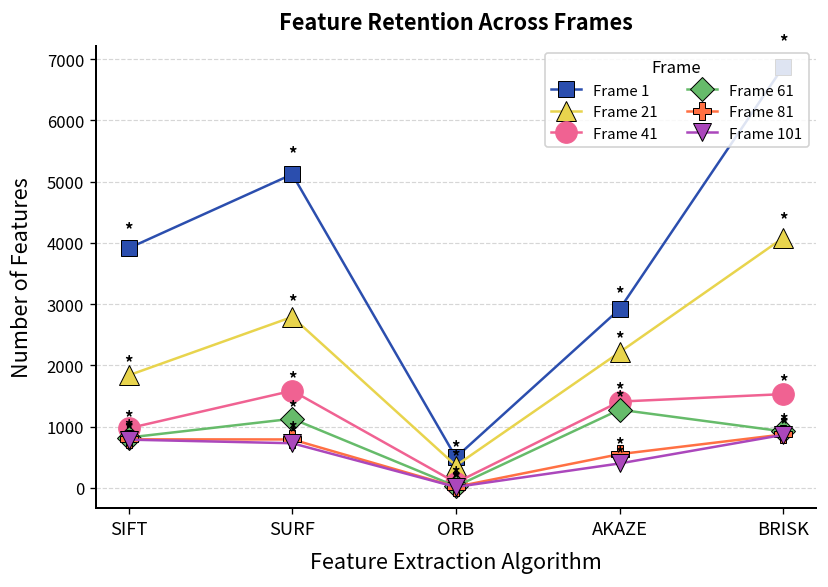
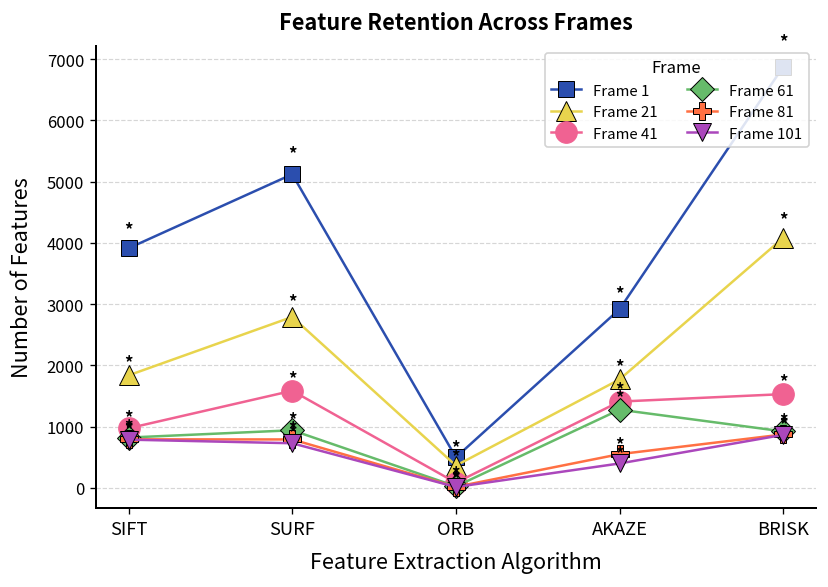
Frame 61, SURF: 1100 -> 900
Frame 21, AKAZE: 2200 -> 1800
